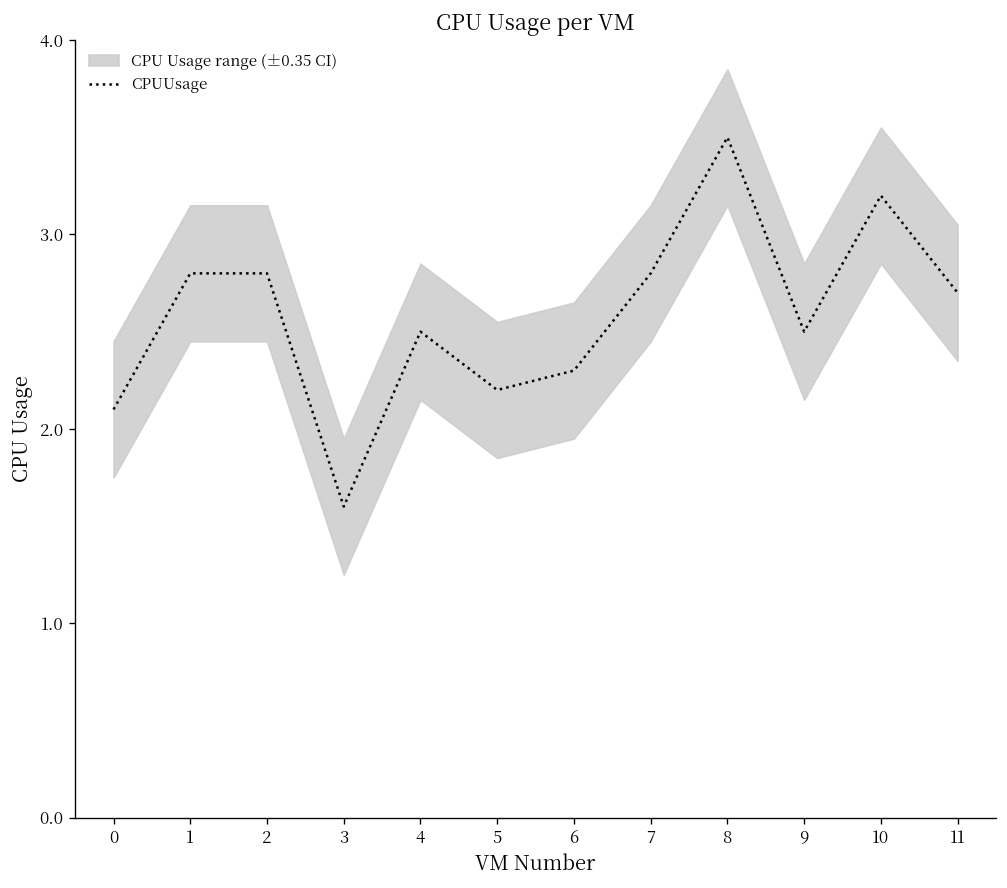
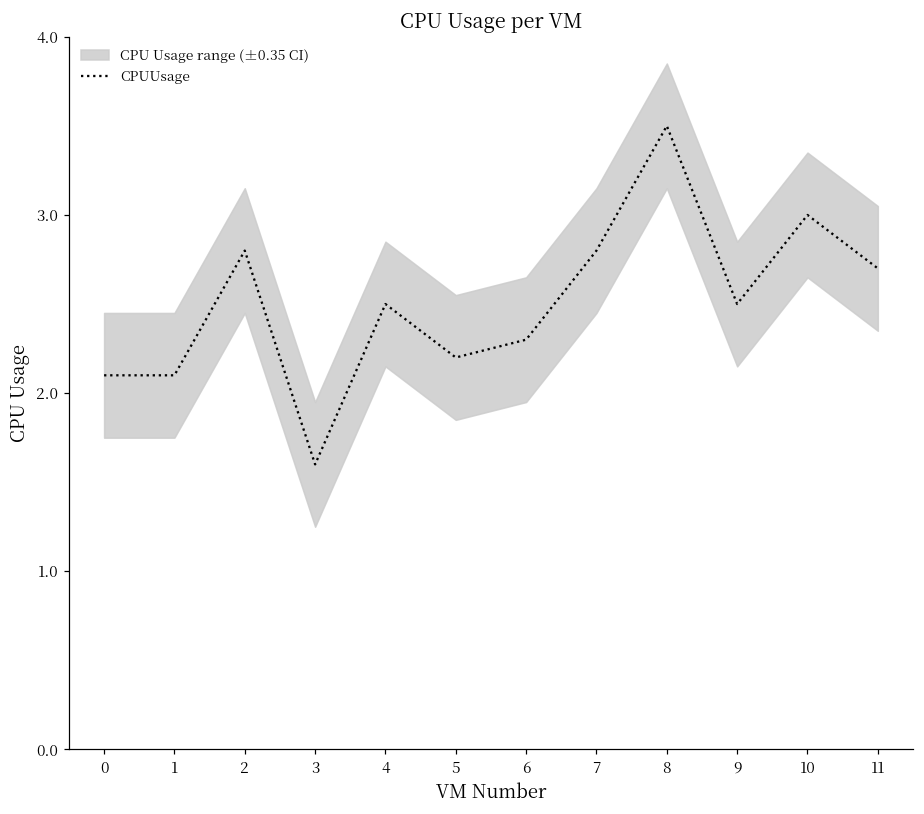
CPUUsage, 1: 2.8 -> 2.1
CPUUsage, 10: 3.2 -> 3.0
